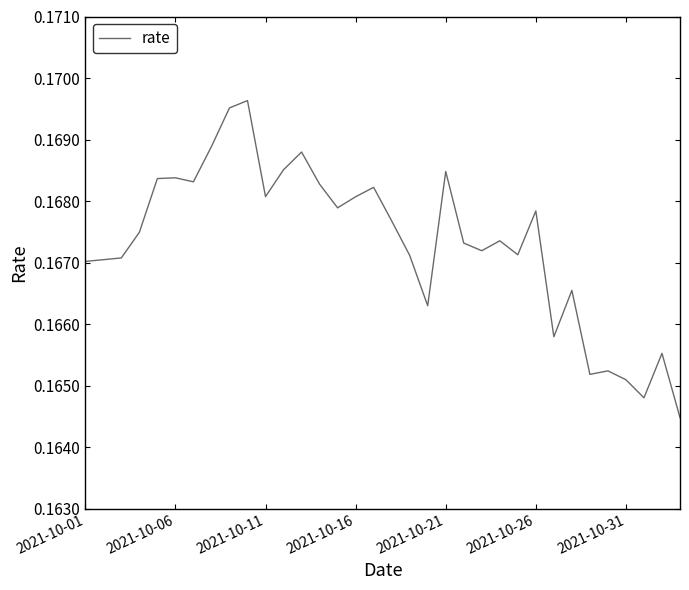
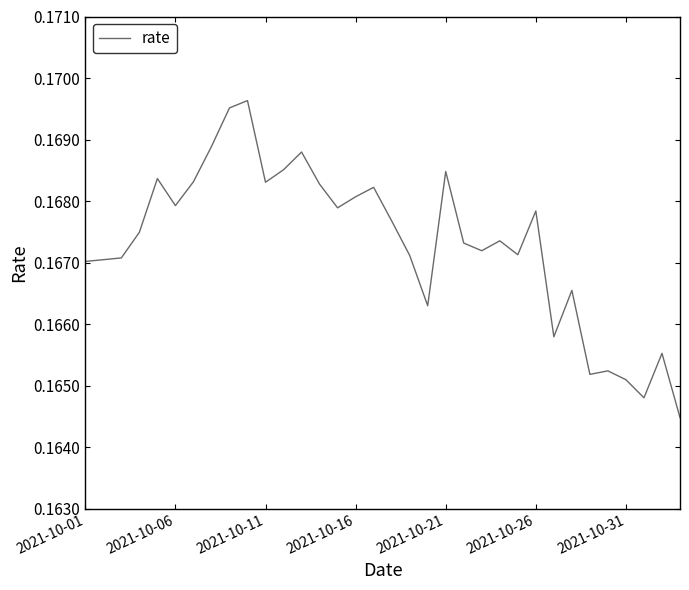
2021-10-06: 0.1684 -> 0.1679
2021-10-11: 0.1681 -> 0.1683
